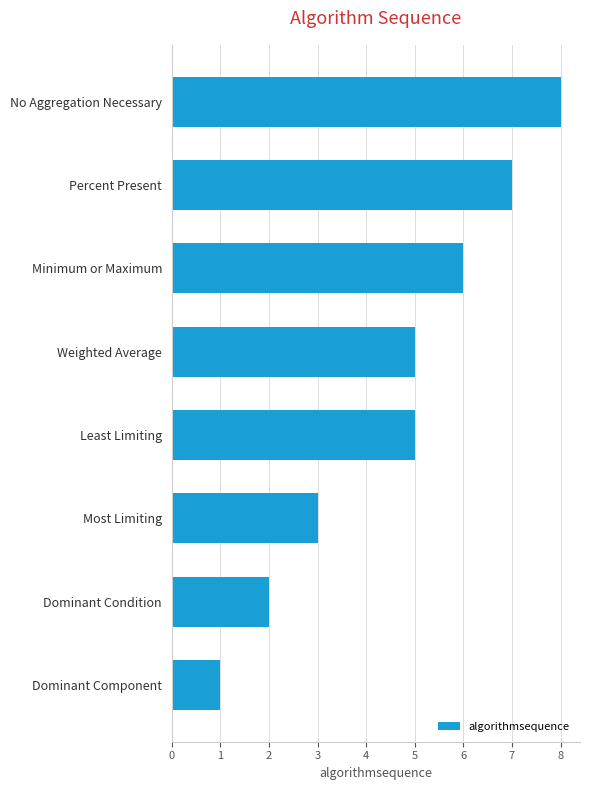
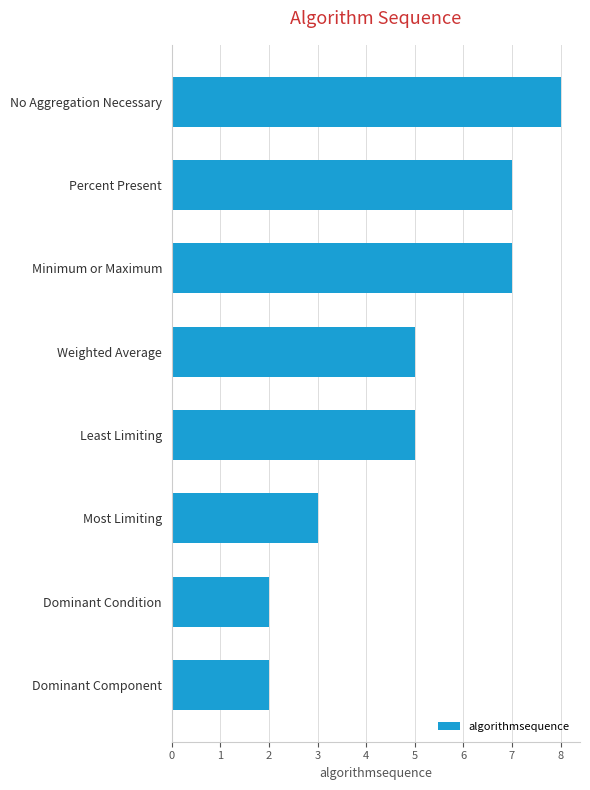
Minimum or Maximum: 6 -> 7
Dominant Component: 1 -> 2
